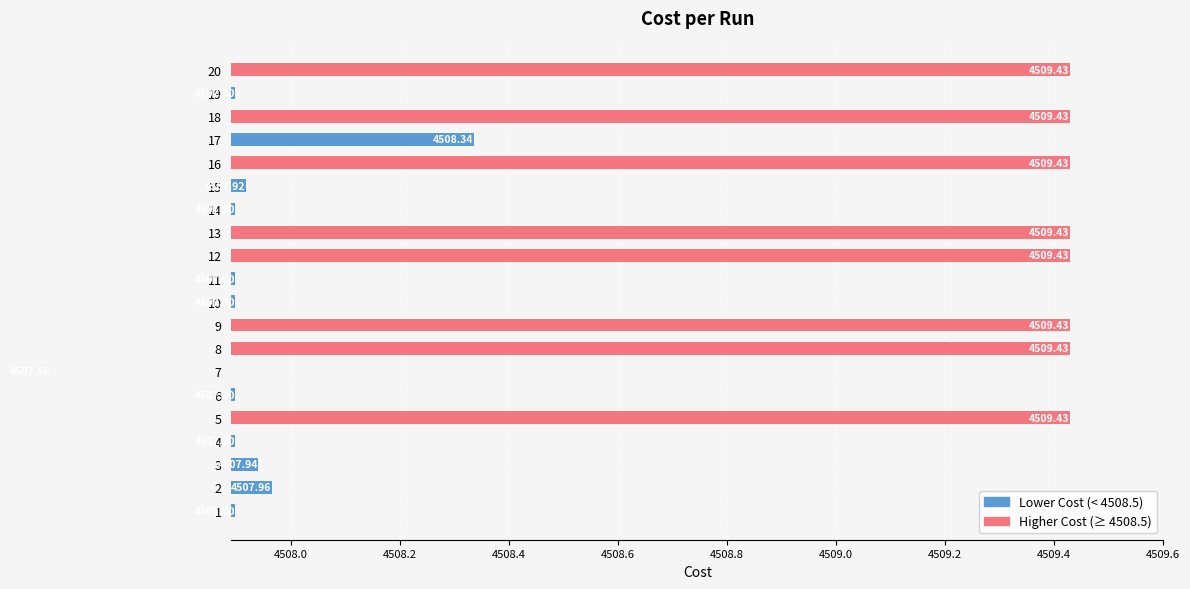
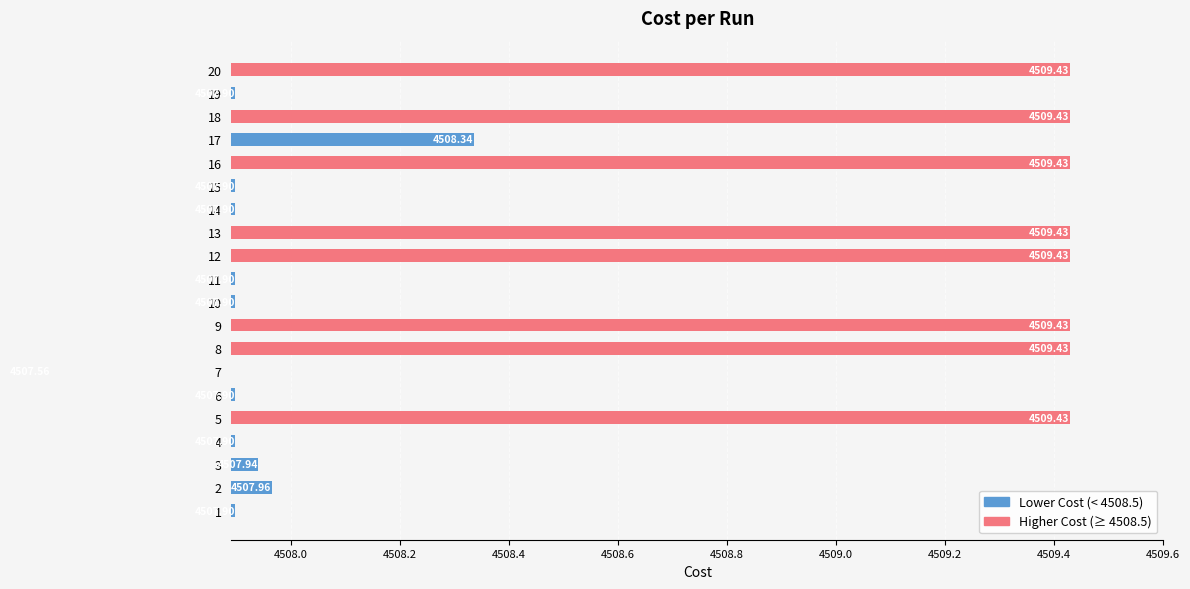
15: 4507.92 -> 4507.90
